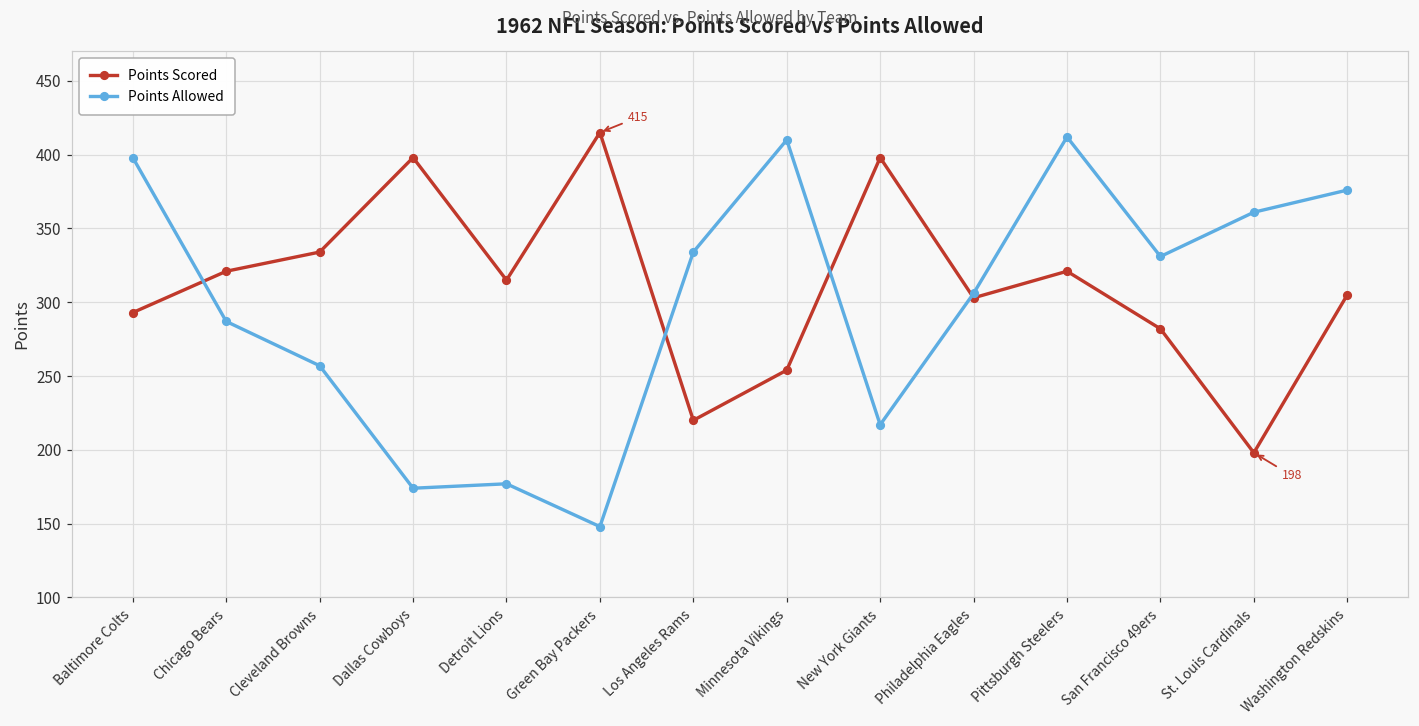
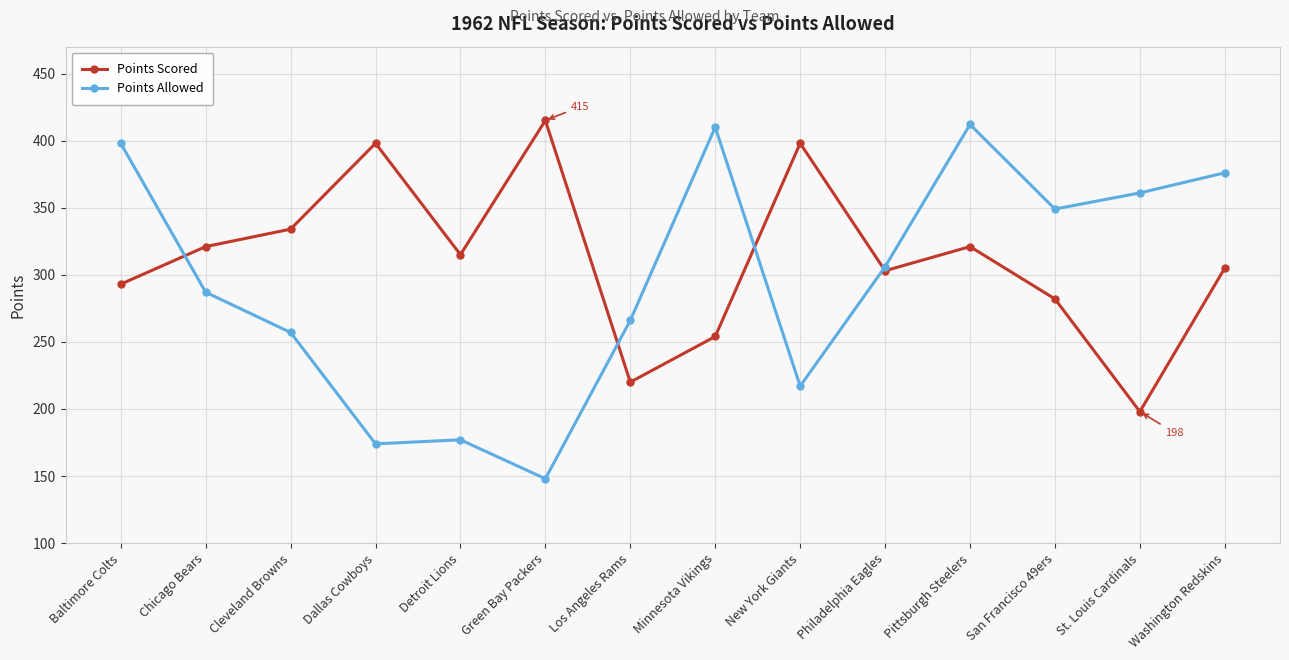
Points Allowed, Los Angeles Rams: 334 -> 266
Points Allowed, San Francisco 49ers: 331 -> 349
